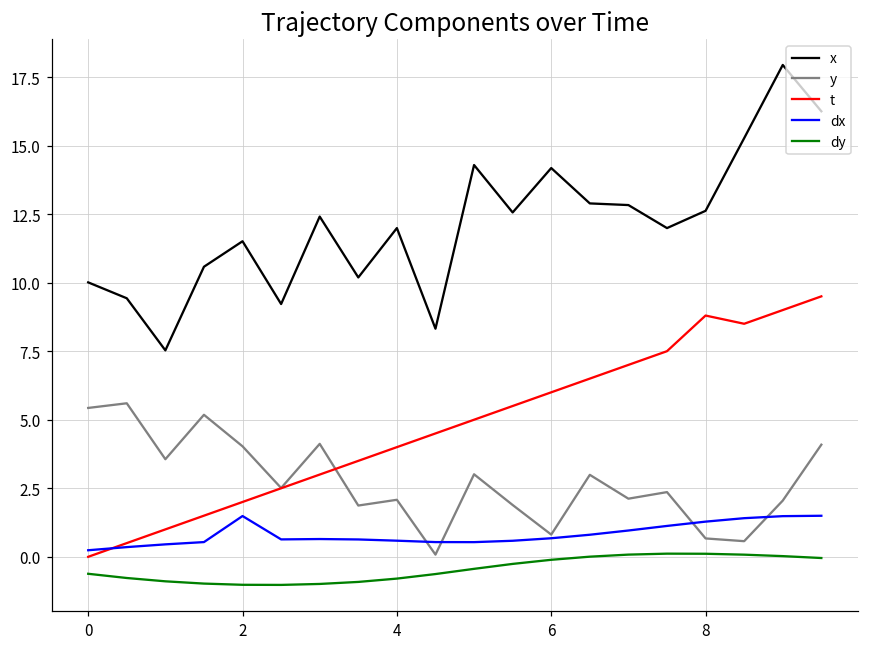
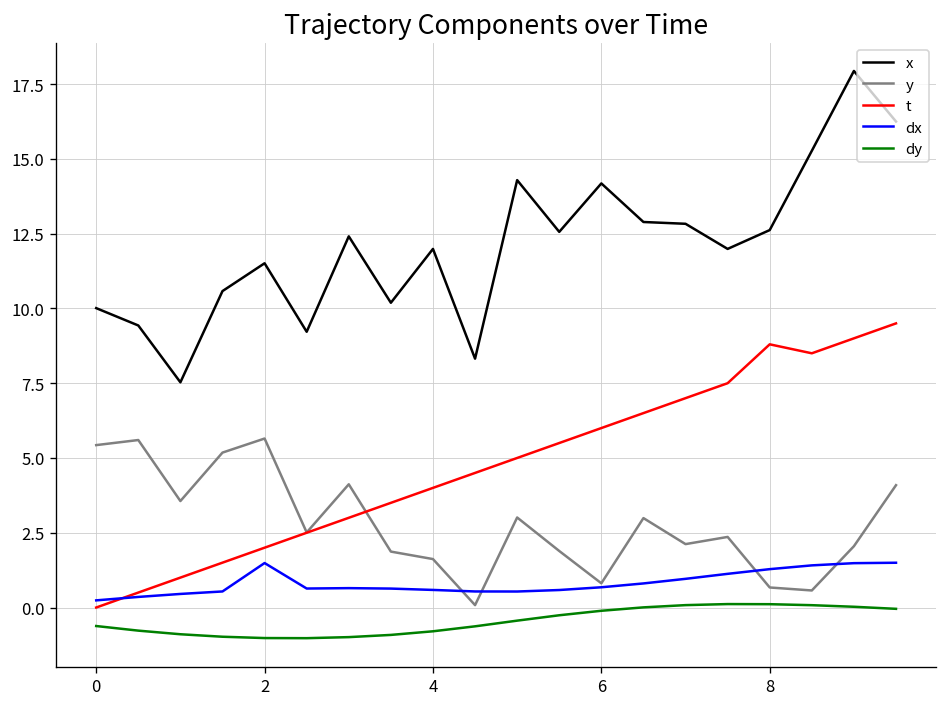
y, 2: 4.0 -> 5.7
y, 4: 2.1 -> 1.6
